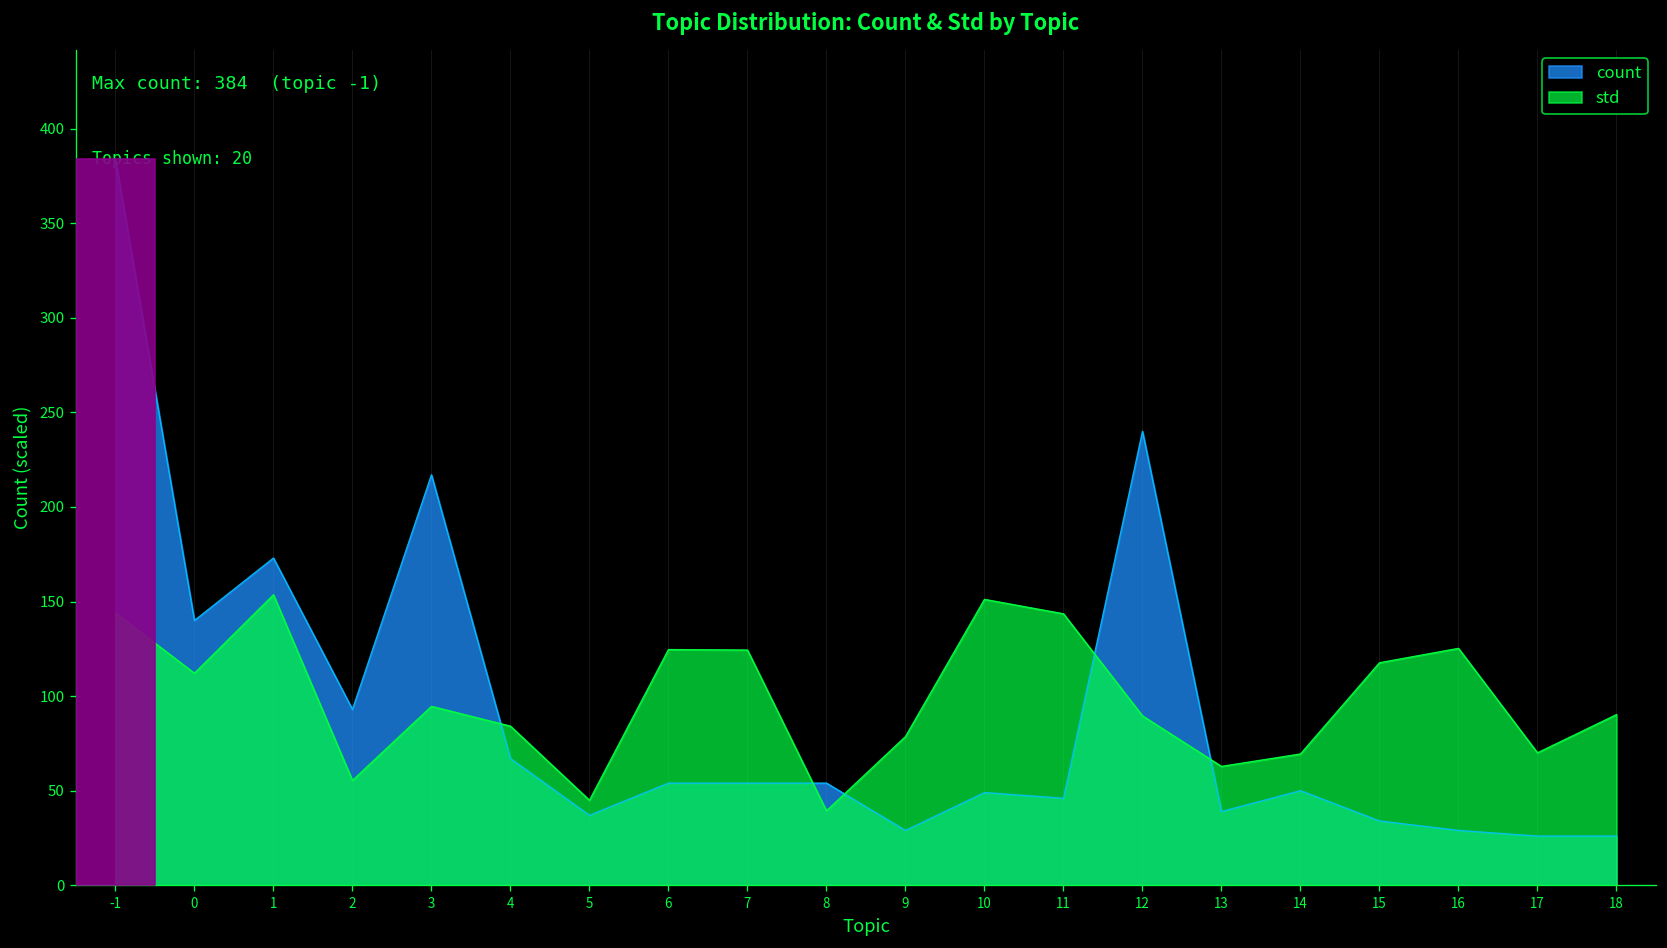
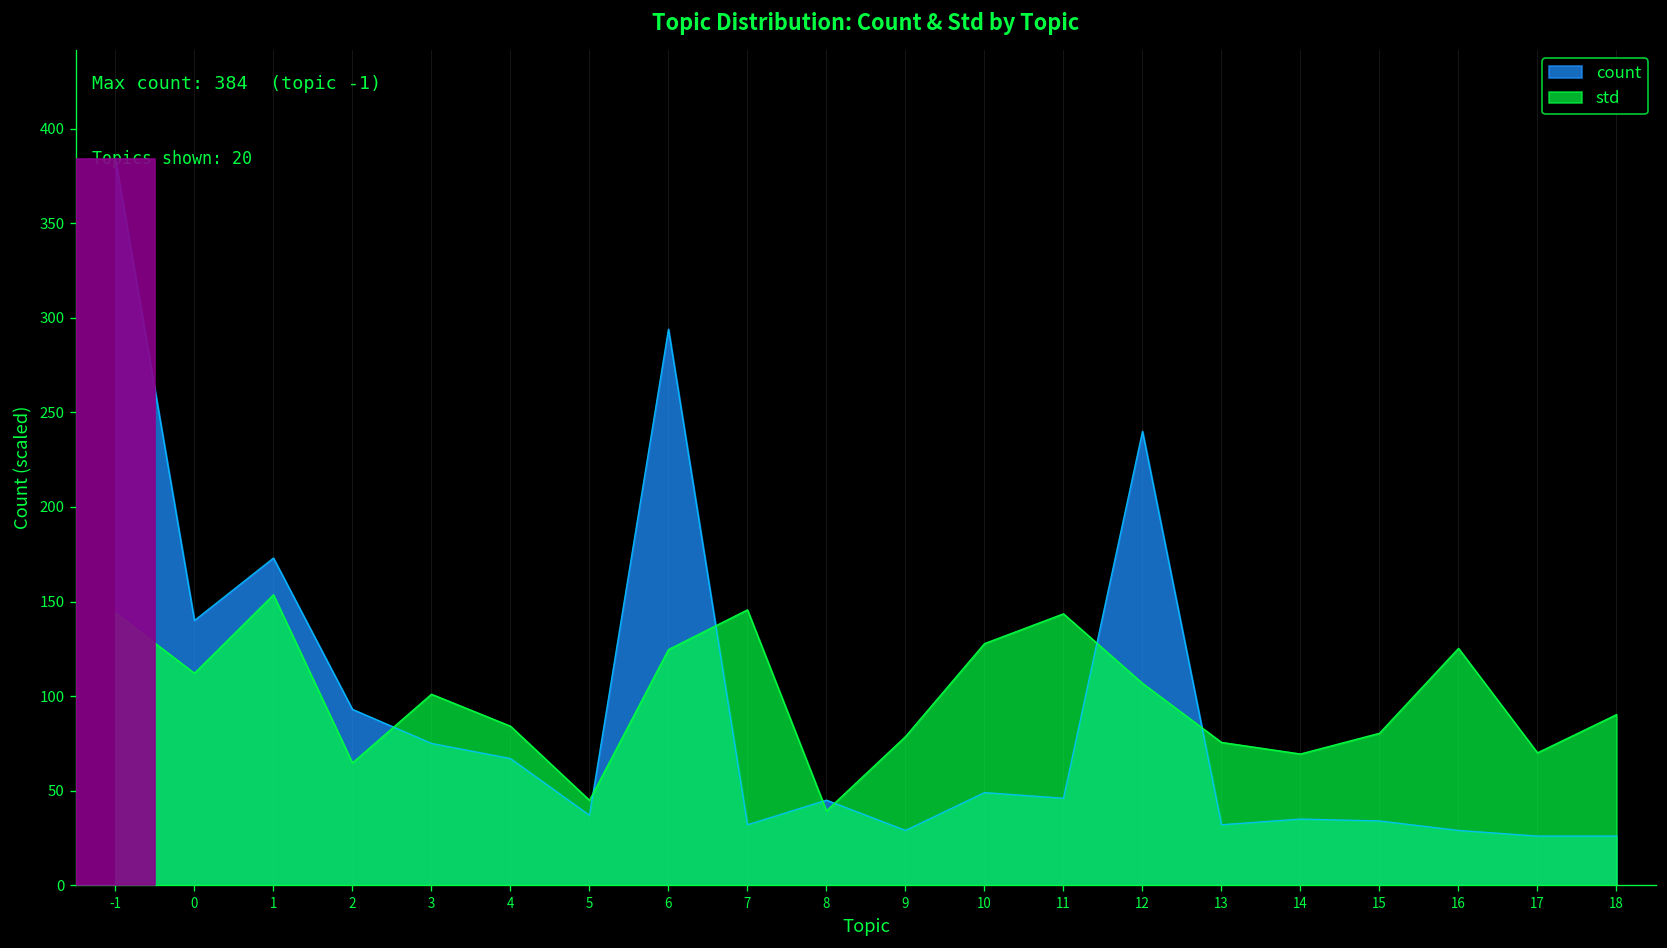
std, 2: 55 -> 65
count, 3: 217 -> 75
std, 3: 95 -> 101
count, 6: 54 -> 294
count, 7: 54 -> 32
std, 7: 124 -> 146
count, 8: 54 -> 45
std, 10: 151 -> 128
std, 12: 90 -> 107
count, 13: 39 -> 32
std, 13: 63 -> 76
count, 14: 50 -> 35
std, 15: 118 -> 80
